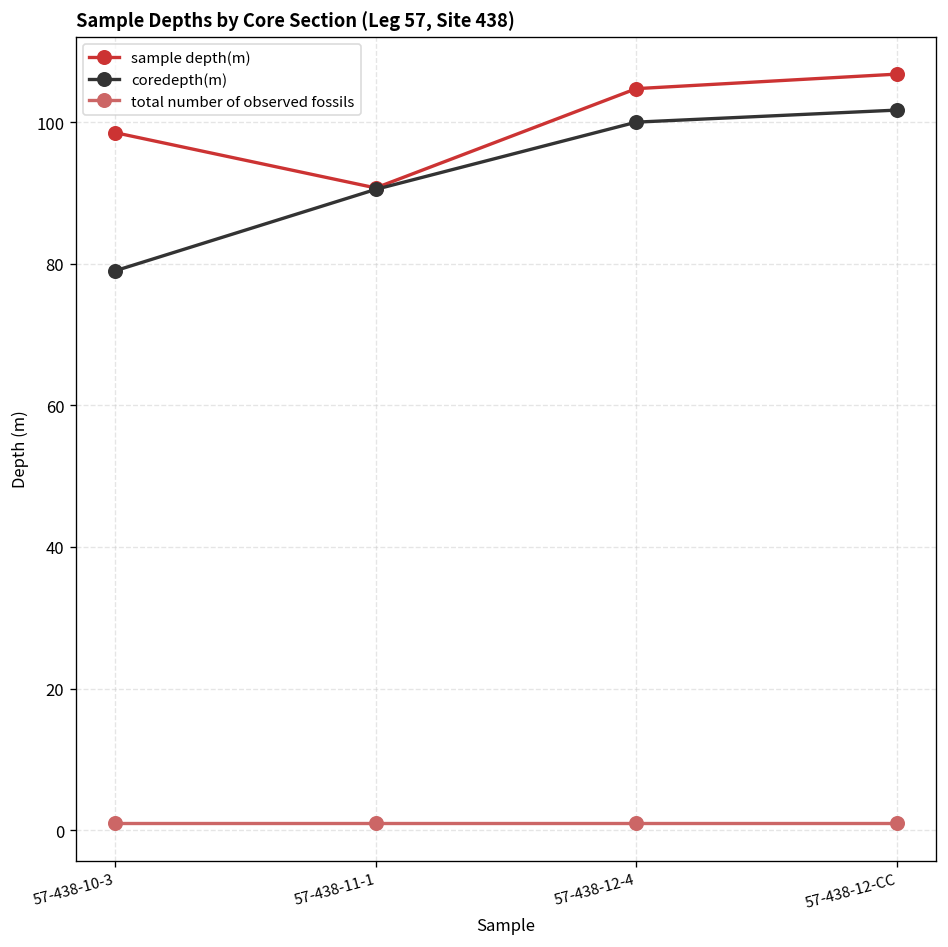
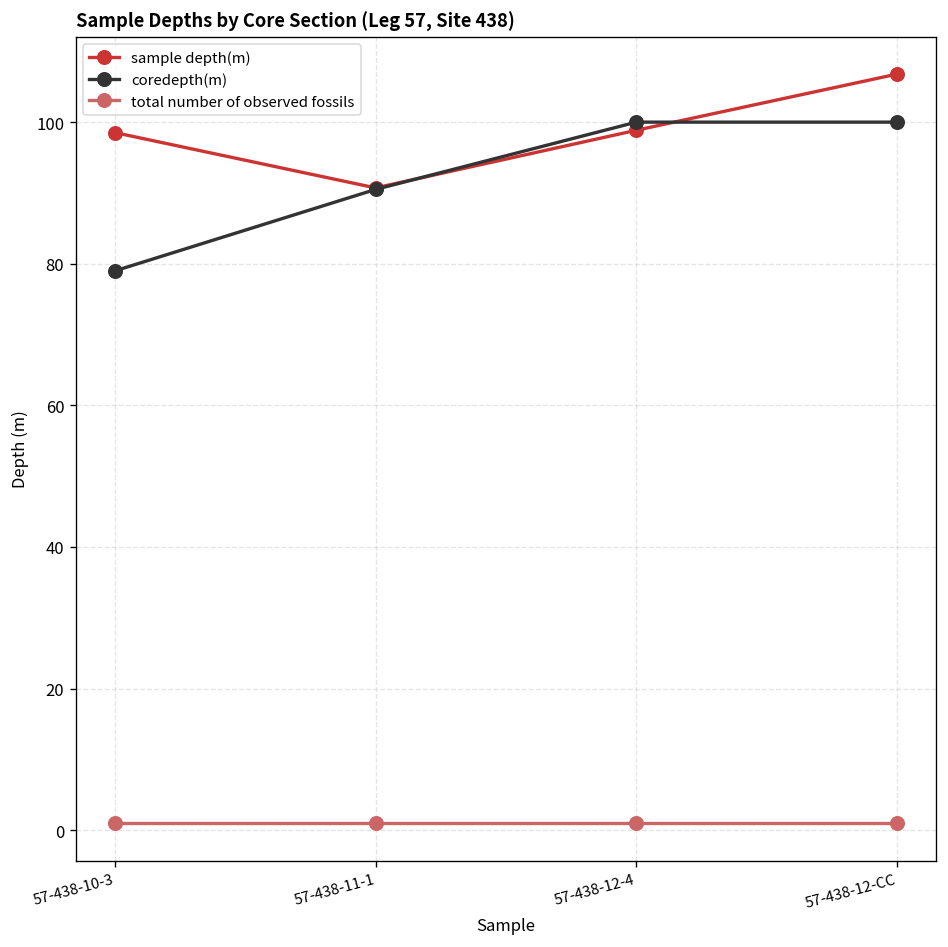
sample depth(m), 57-438-12-4: 105 -> 99
coredepth(m), 57-438-12-CC: 102 -> 100
